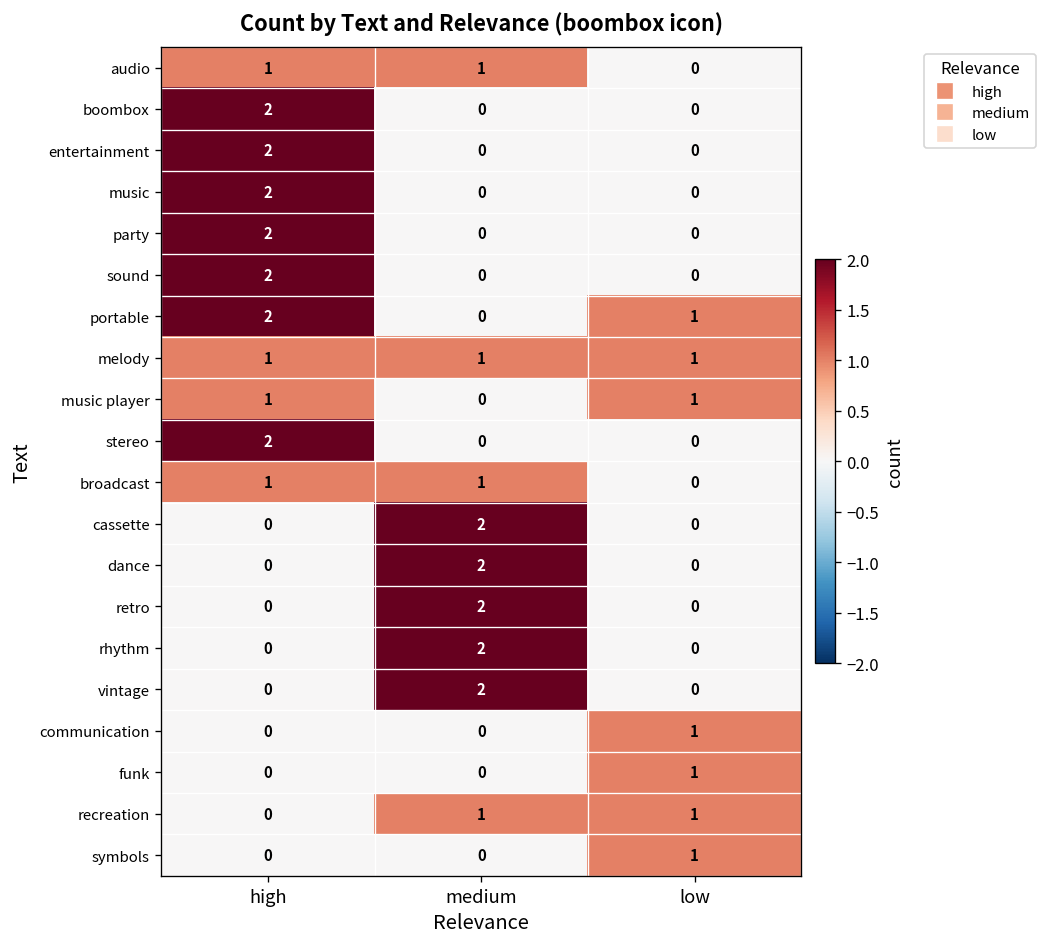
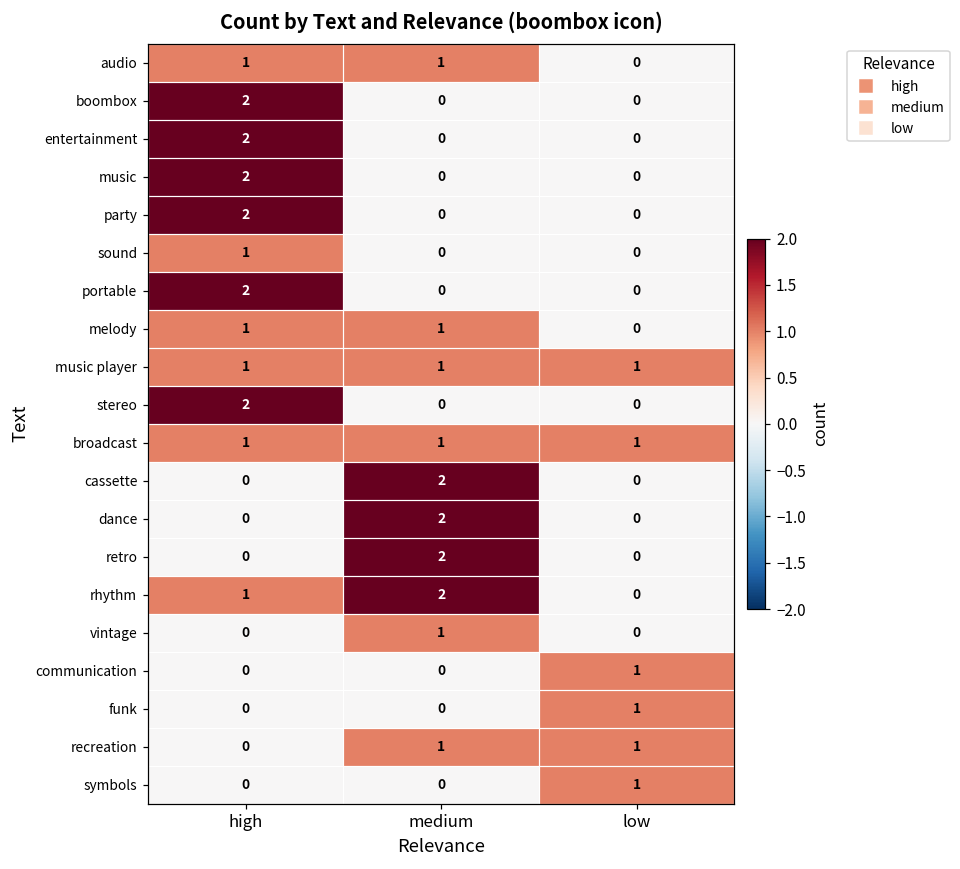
sound, high: 2 -> 1
portable, low: 1 -> 0
melody, low: 1 -> 0
music player, medium: 0 -> 1
broadcast, low: 0 -> 1
rhythm, high: 0 -> 1
vintage, medium: 2 -> 1
